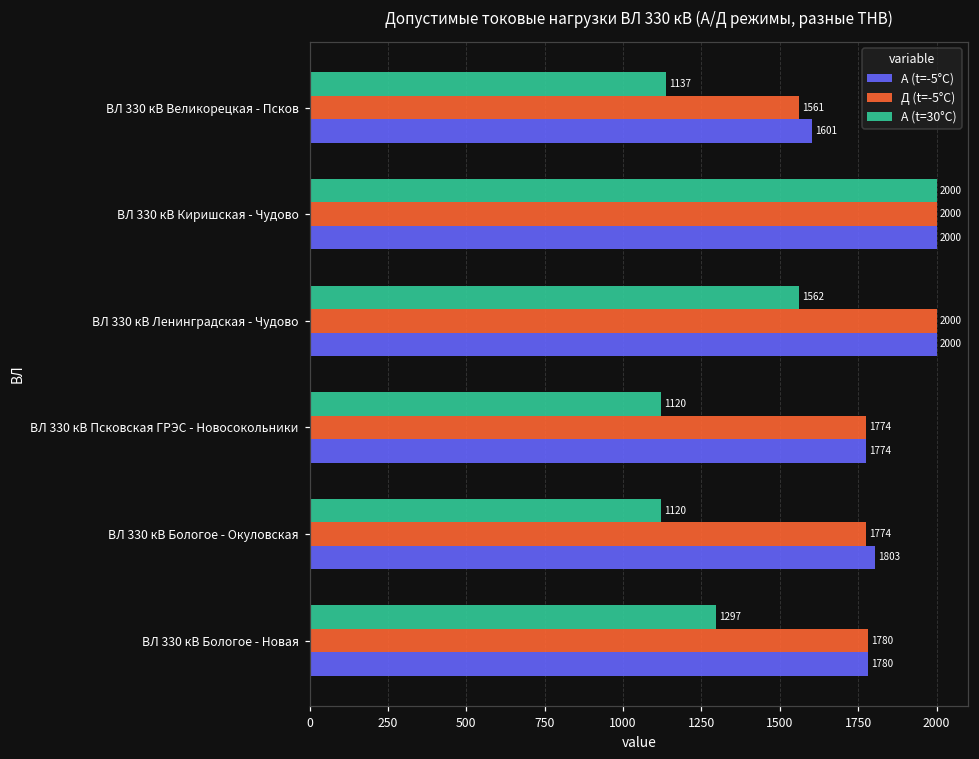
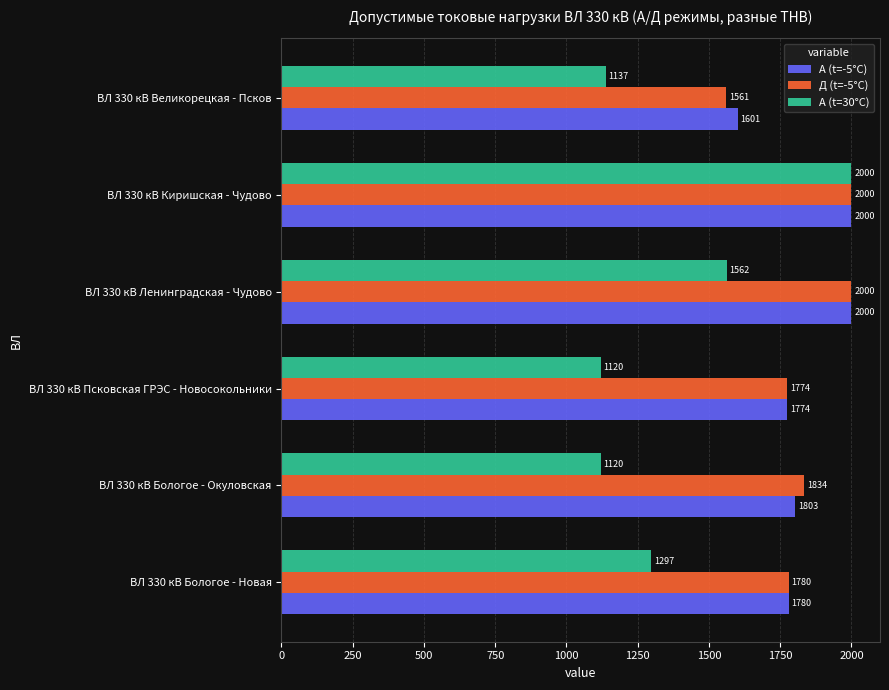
Д (t=-5°С), ВЛ 330 кВ Бологое - Окуловская: 1774 -> 1834
